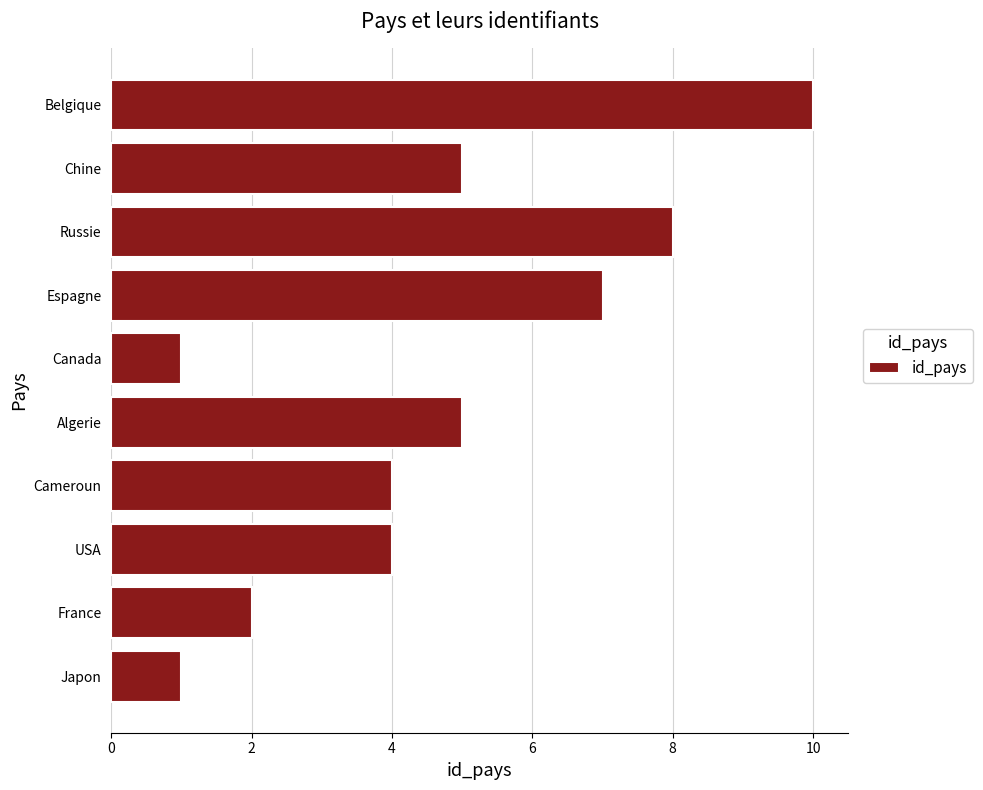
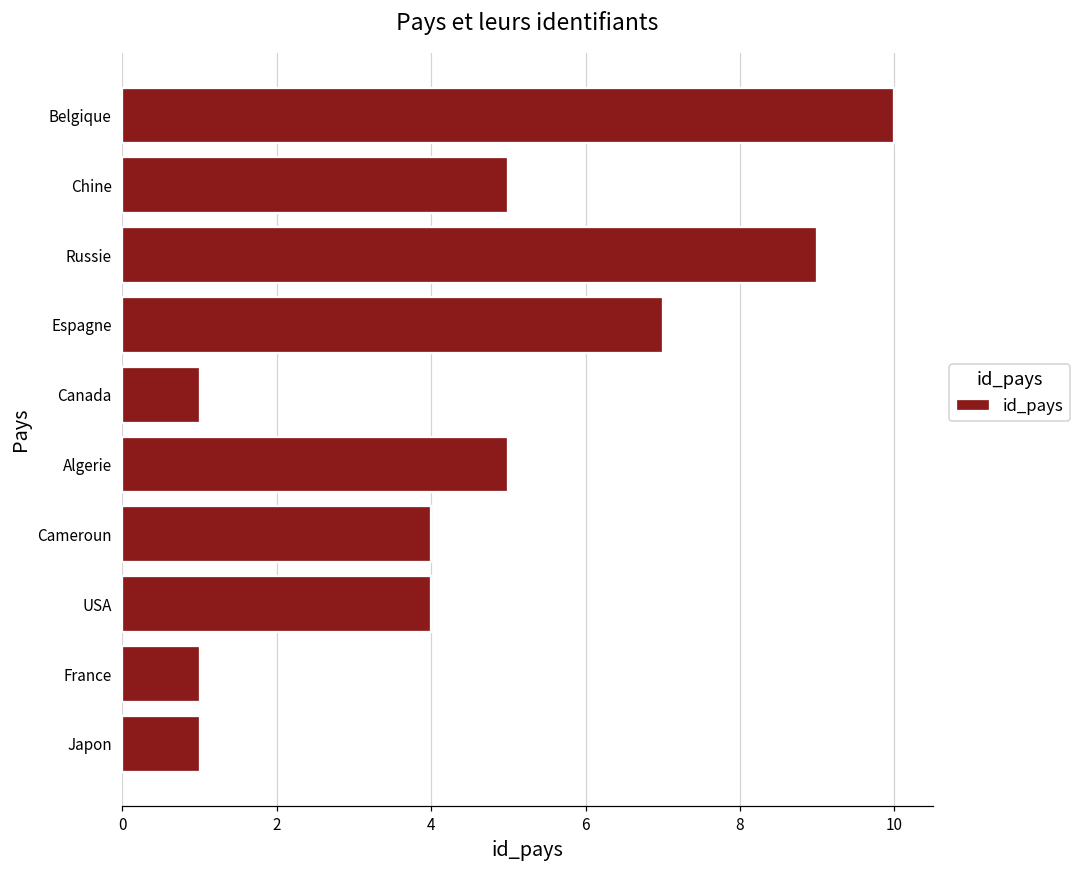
Russie: 8 -> 9
France: 2 -> 1
